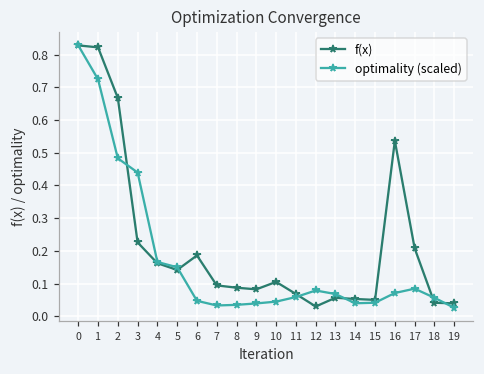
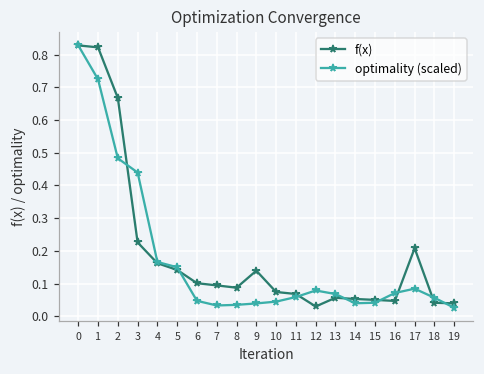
f(x), 6: 0.19 -> 0.10
f(x), 9: 0.08 -> 0.14
f(x), 10: 0.10 -> 0.07
f(x), 16: 0.54 -> 0.05
